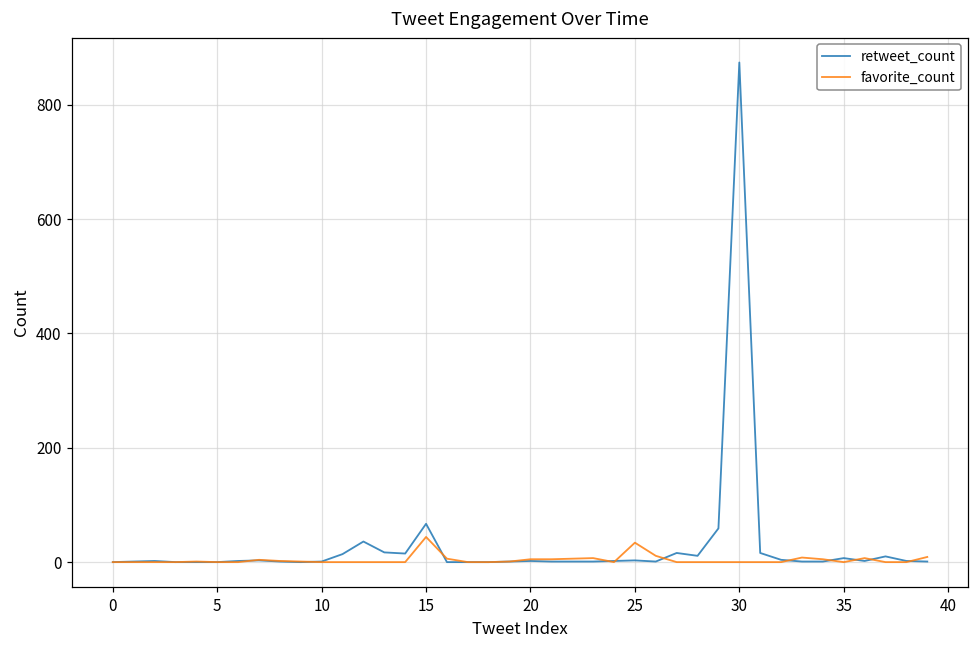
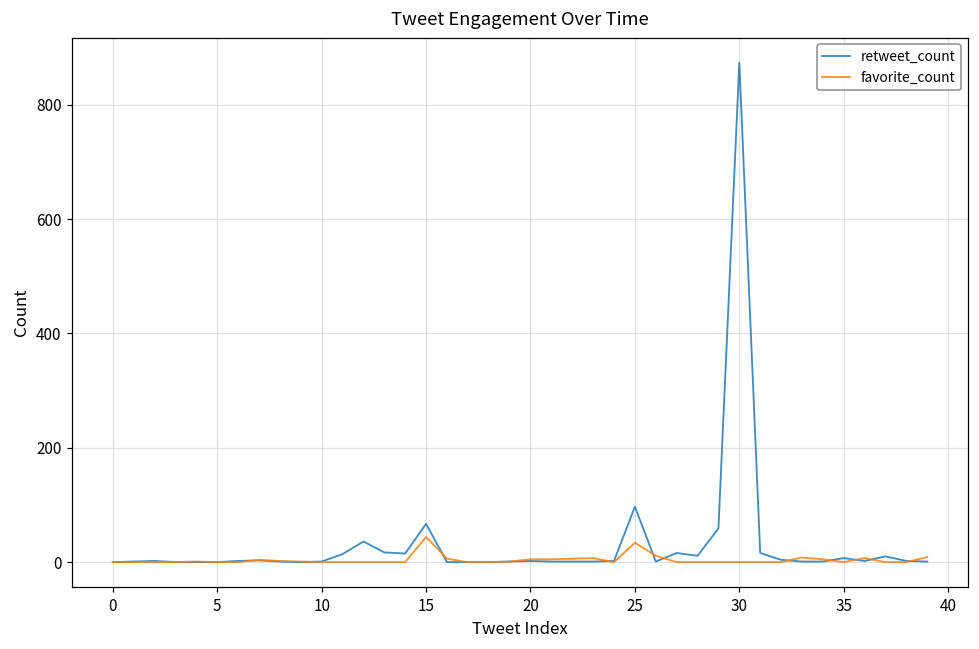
retweet_count, 25: 0 -> 100
